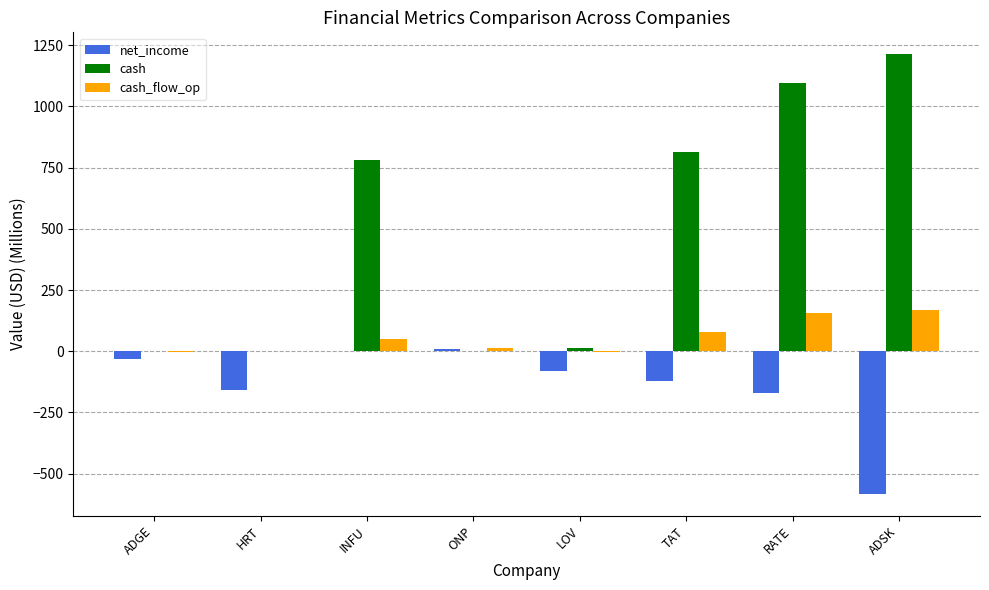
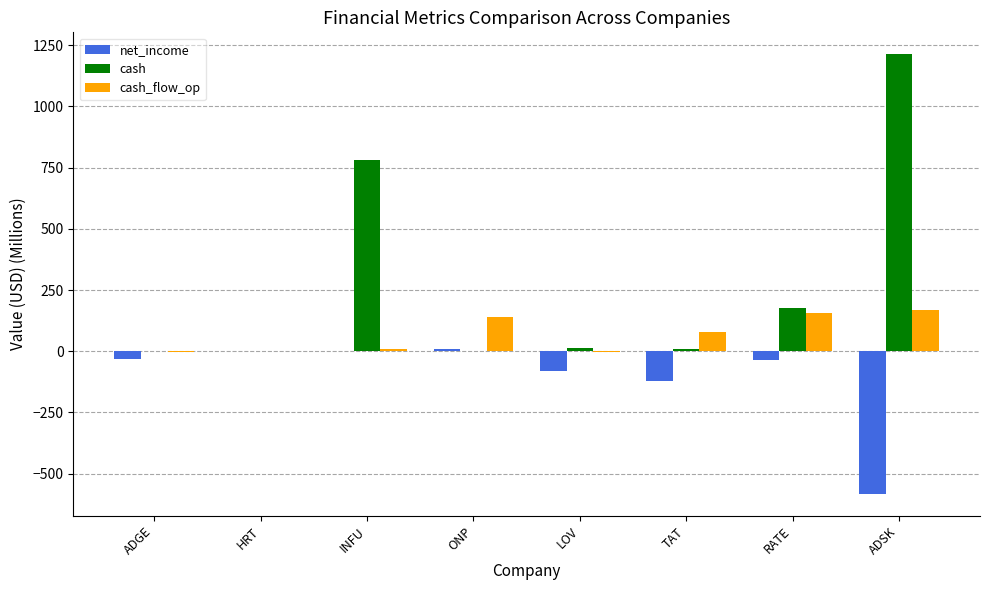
net_income, HRT: -160 -> 0
cash_flow_op, INFU: 50 -> 10
cash_flow_op, ONP: 20 -> 140
cash, TAT: 810 -> 10
net_income, RATE: -170 -> -30
cash, RATE: 1090 -> 180
